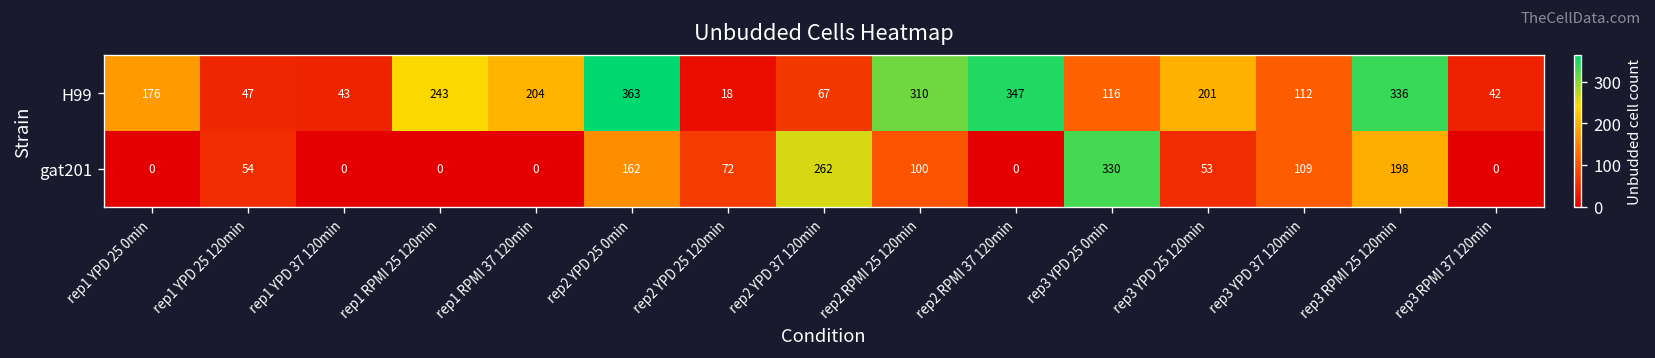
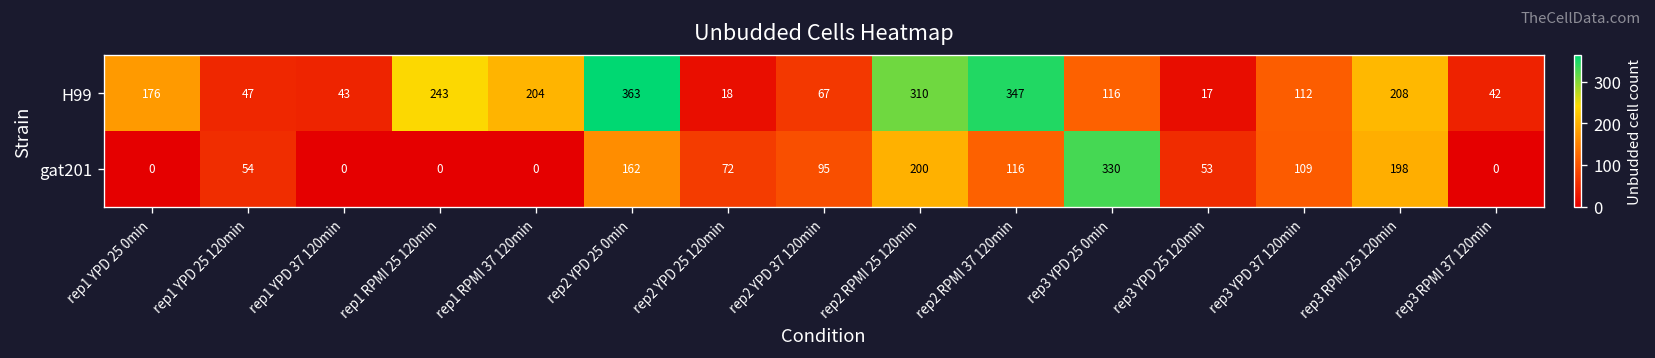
H99, rep3 YPD 25 120min: 201 -> 17
H99, rep3 RPMI 25 120min: 336 -> 208
gat201, rep2 YPD 37 120min: 262 -> 95
gat201, rep2 RPMI 25 120min: 100 -> 200
gat201, rep2 RPMI 37 120min: 0 -> 116
